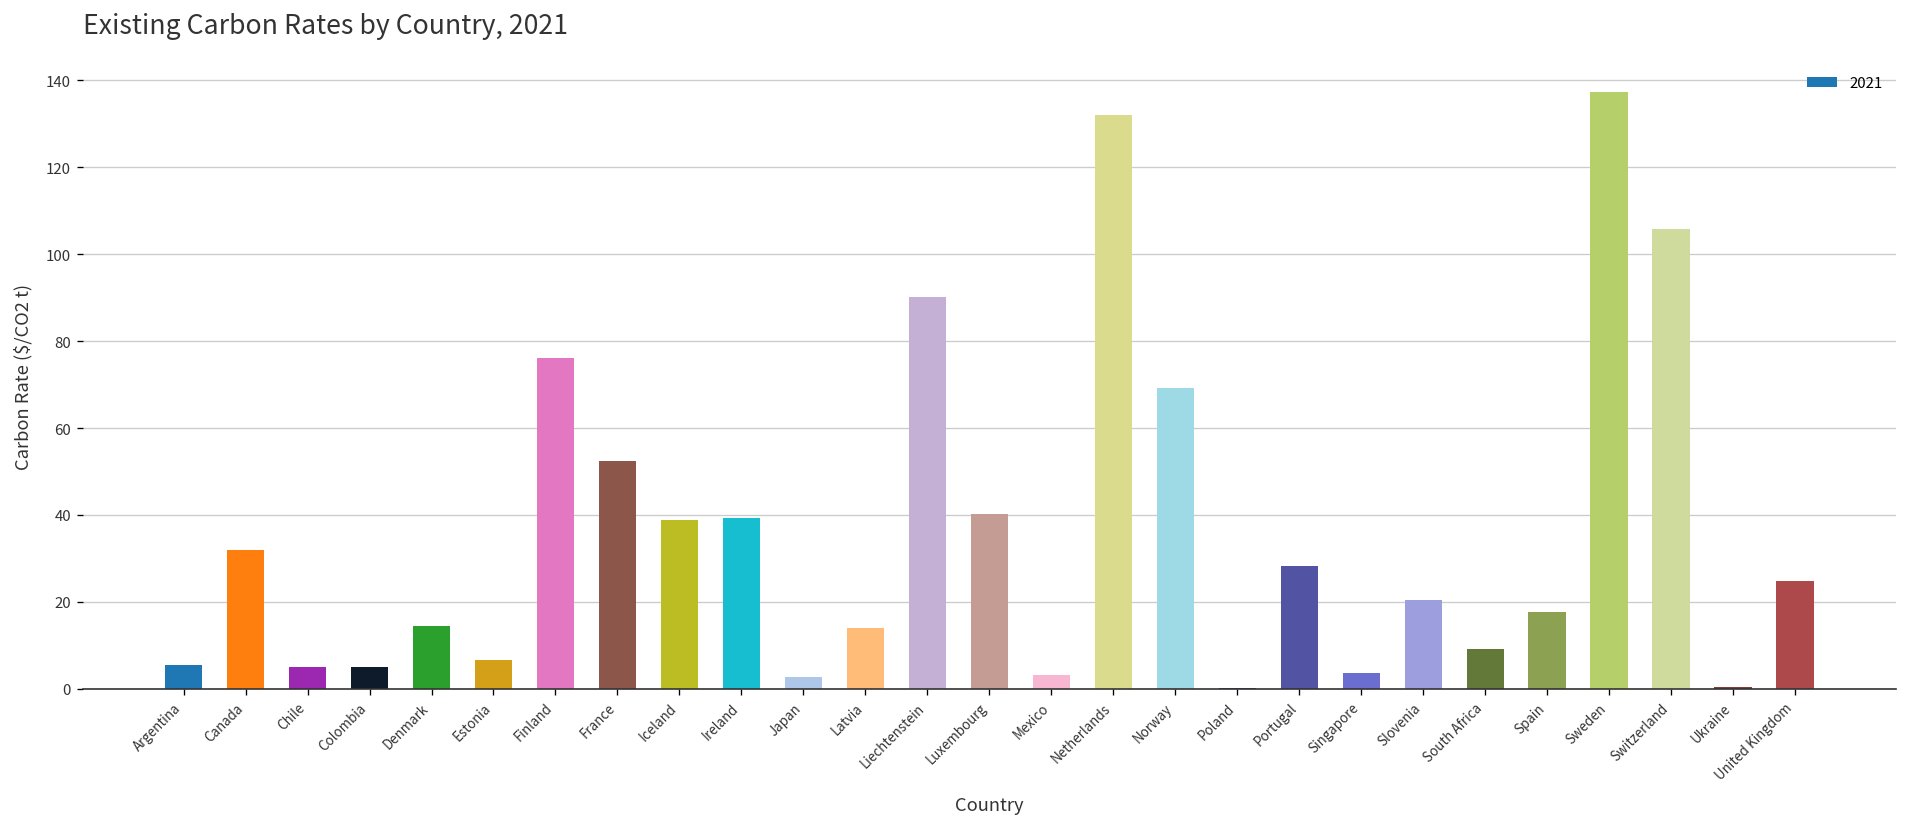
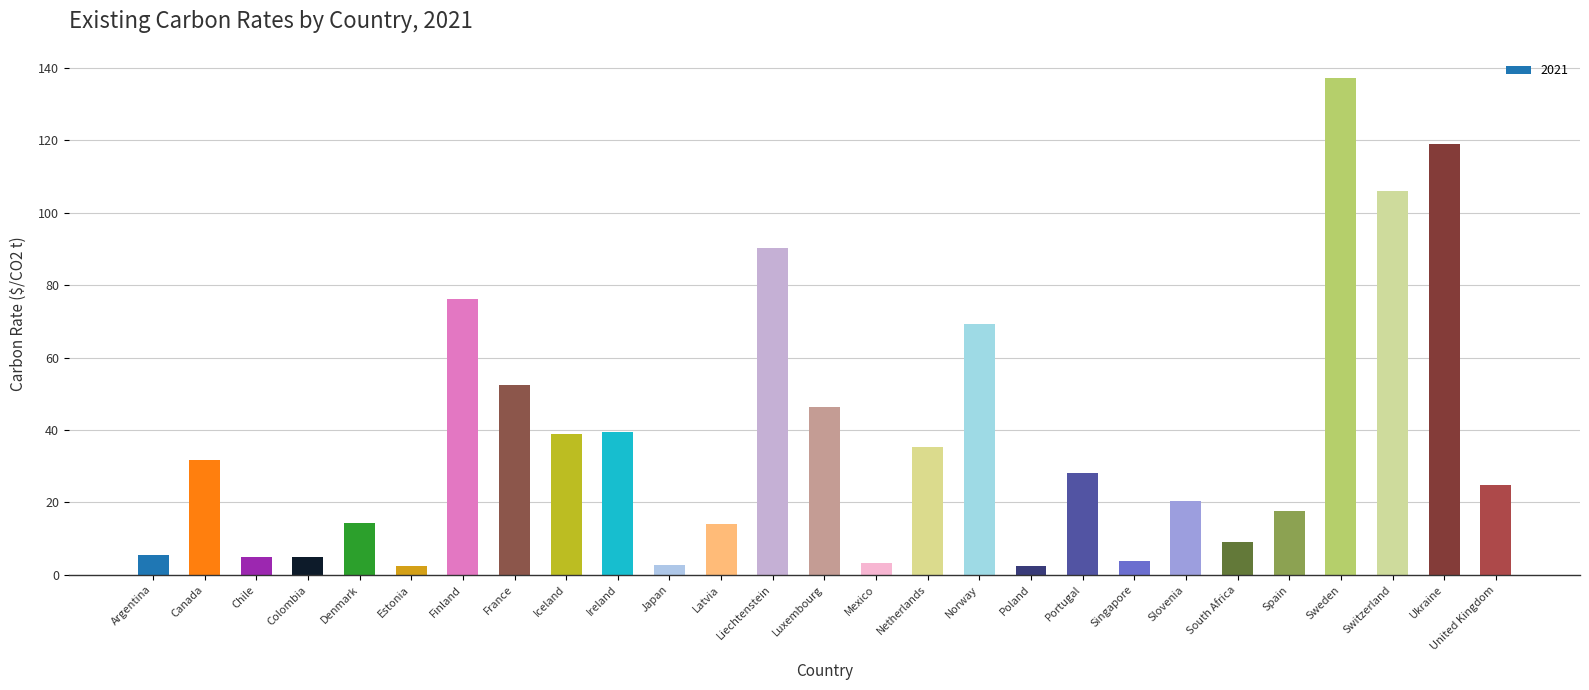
Estonia: 7 -> 2
Luxembourg: 40 -> 46
Netherlands: 132 -> 35
Poland: 0 -> 2
Ukraine: 0 -> 119
